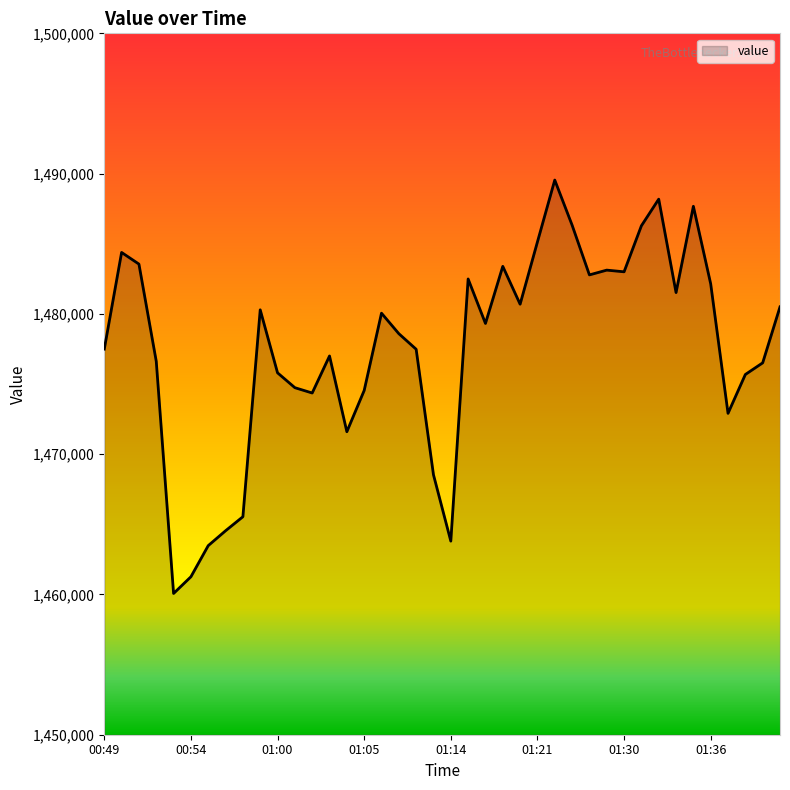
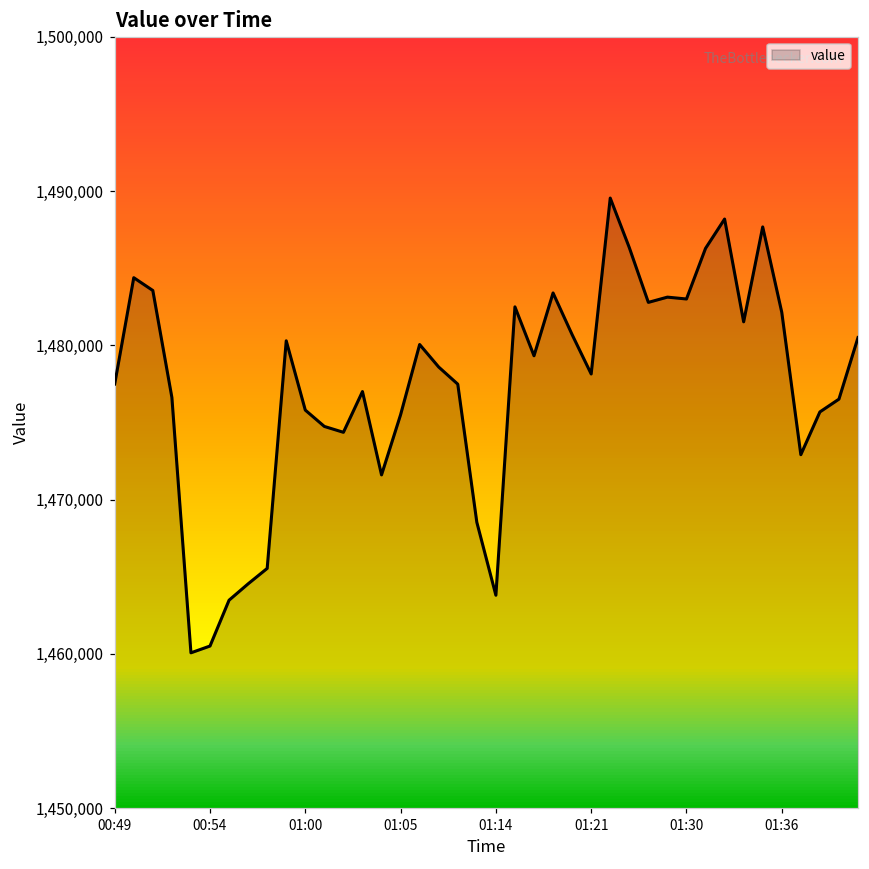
00:54: 1,461,300 -> 1,460,500
01:05: 1,474,500 -> 1,475,500
01:21: 1,485,100 -> 1,478,100
